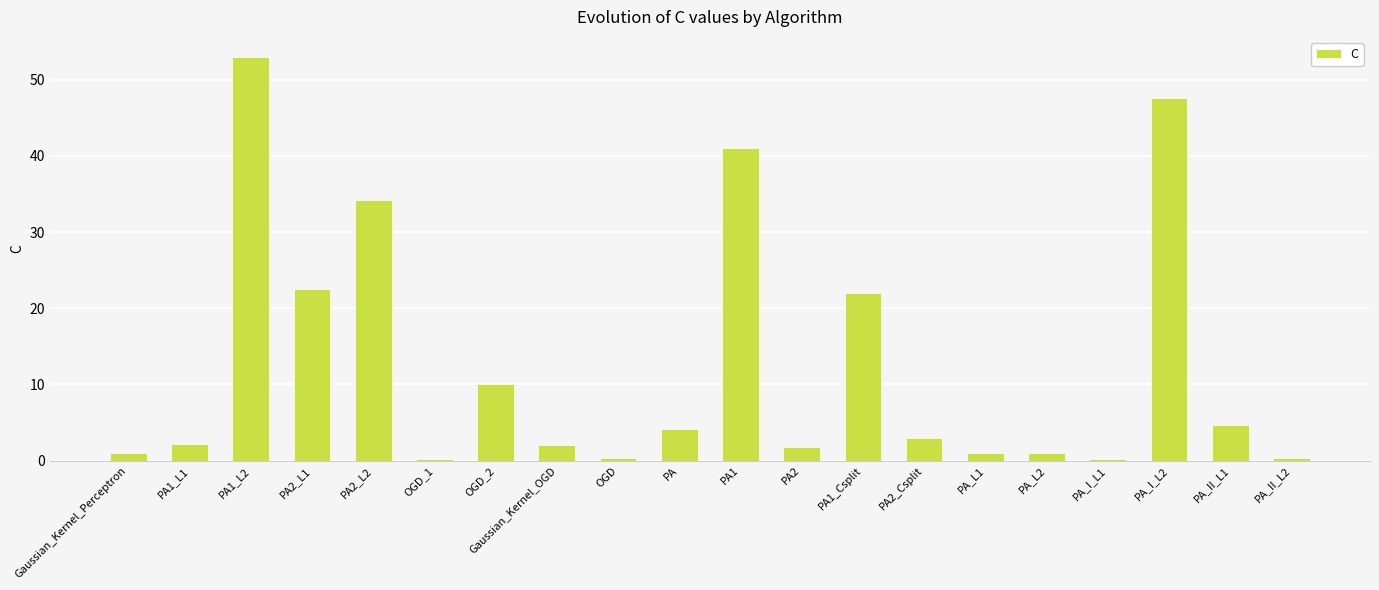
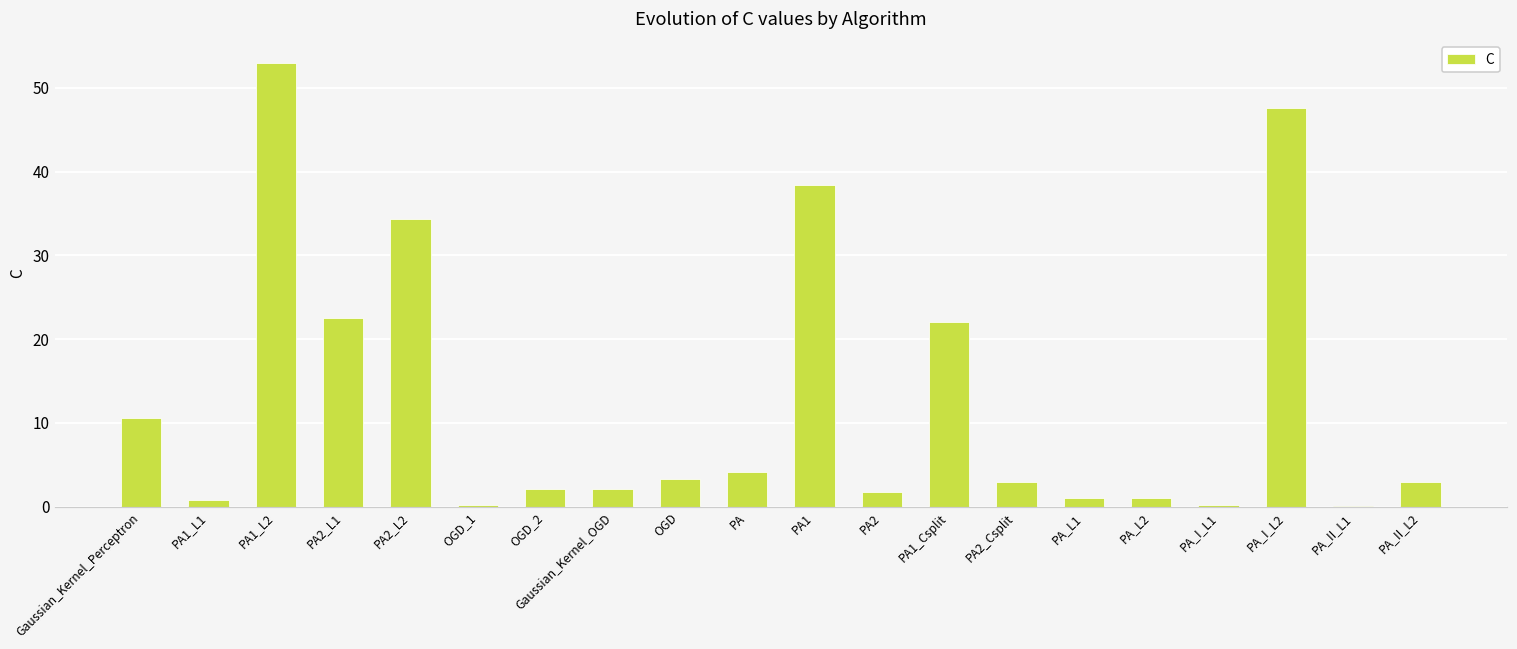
Gaussian_Kernel_Perceptron: 1 -> 11
PA1_L1: 2 -> 1
OGD_2: 10 -> 2
OGD: 0 -> 3
PA1: 41 -> 38
PA_II_L1: 5 -> 0
PA_II_L2: 0 -> 3
